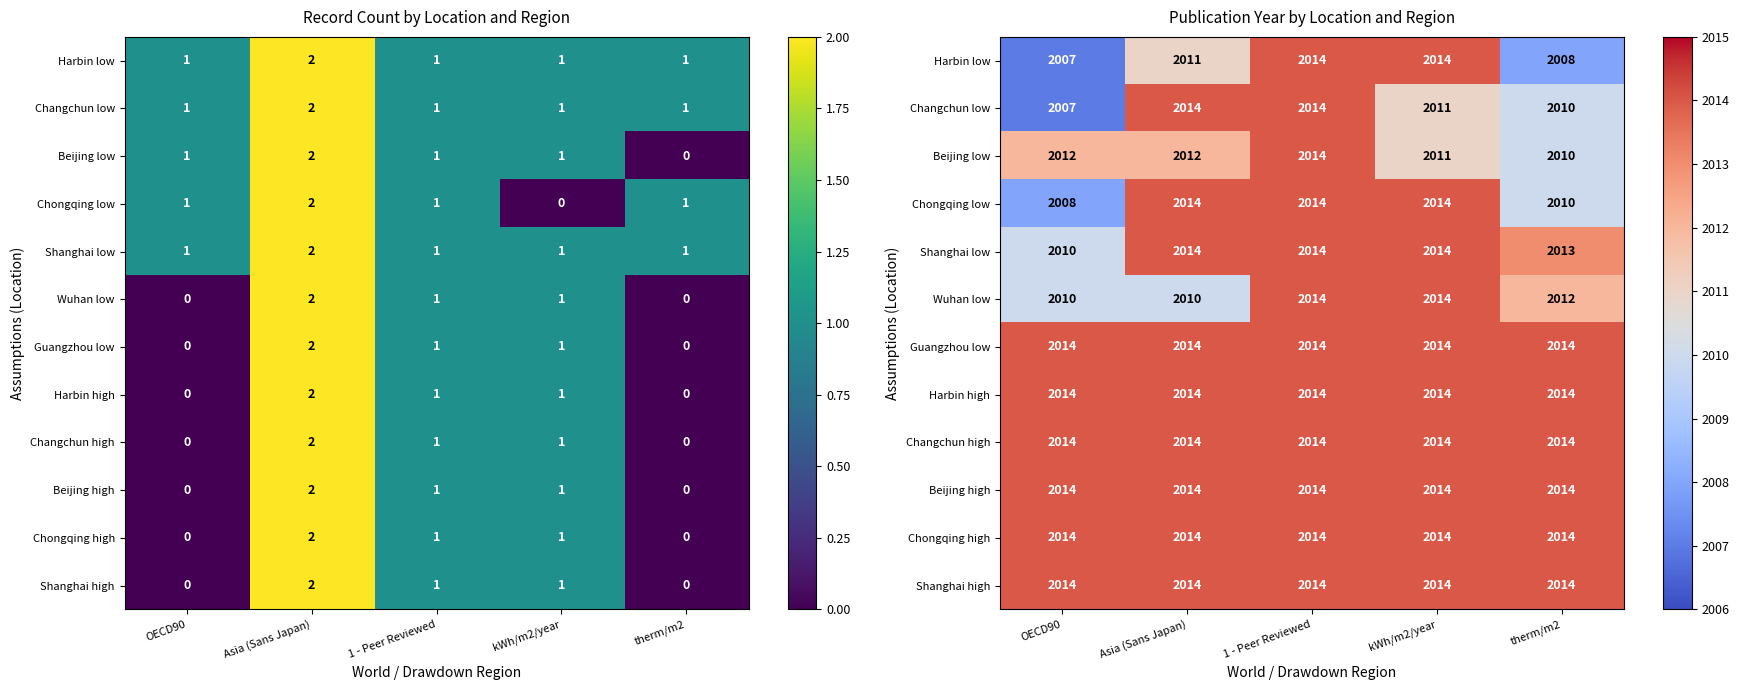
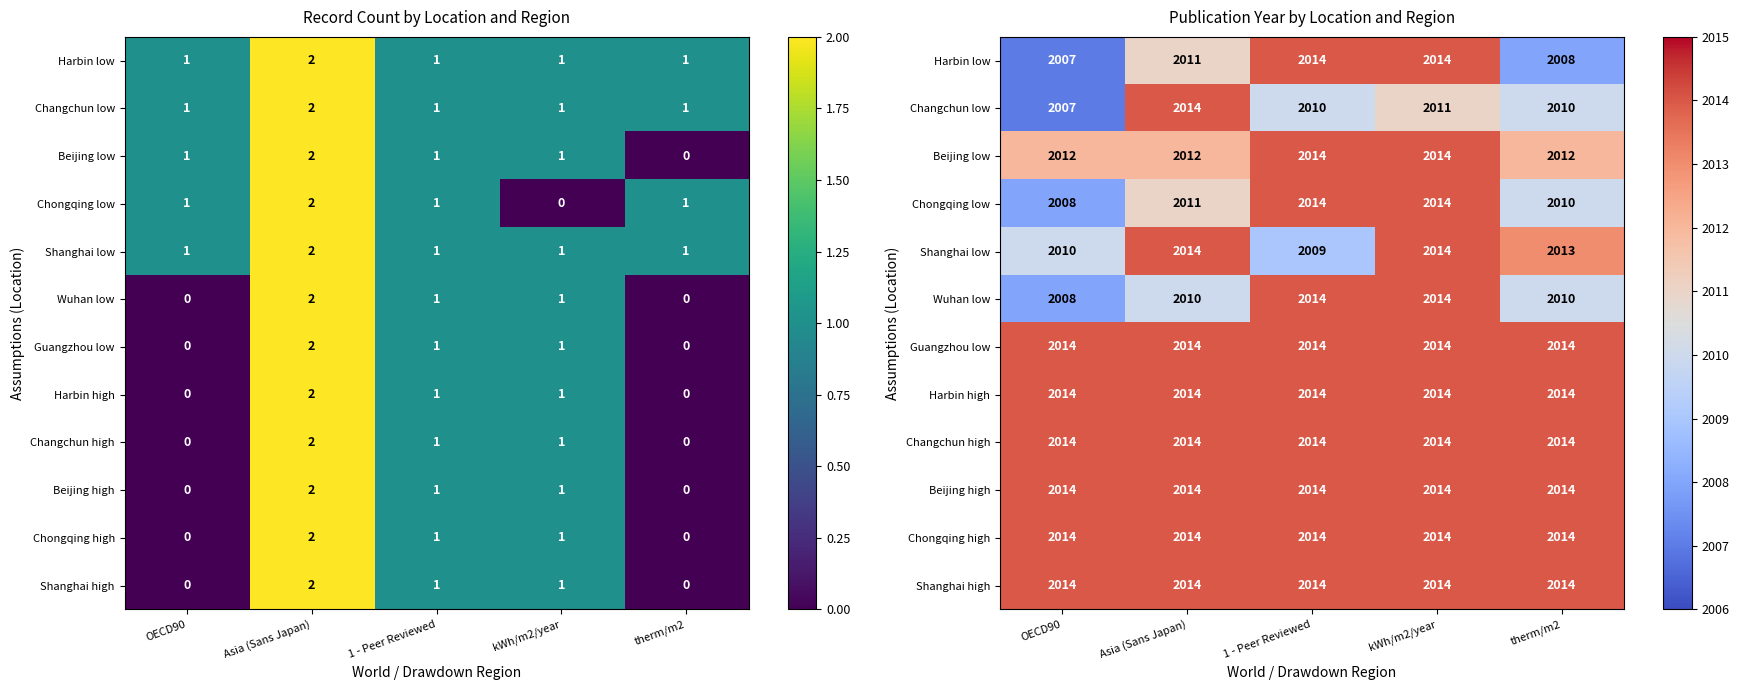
Publication Year by Location and Region, Changchun low, 1 - Peer Reviewed: 2014 -> 2010
Publication Year by Location and Region, Beijing low, kWh/m2/year: 2011 -> 2014
Publication Year by Location and Region, Beijing low, therm/m2: 2010 -> 2012
Publication Year by Location and Region, Chongqing low, Asia (Sans Japan): 2014 -> 2011
Publication Year by Location and Region, Shanghai low, 1 - Peer Reviewed: 2014 -> 2009
Publication Year by Location and Region, Wuhan low, OECD90: 2010 -> 2008
Publication Year by Location and Region, Wuhan low, therm/m2: 2012 -> 2010
